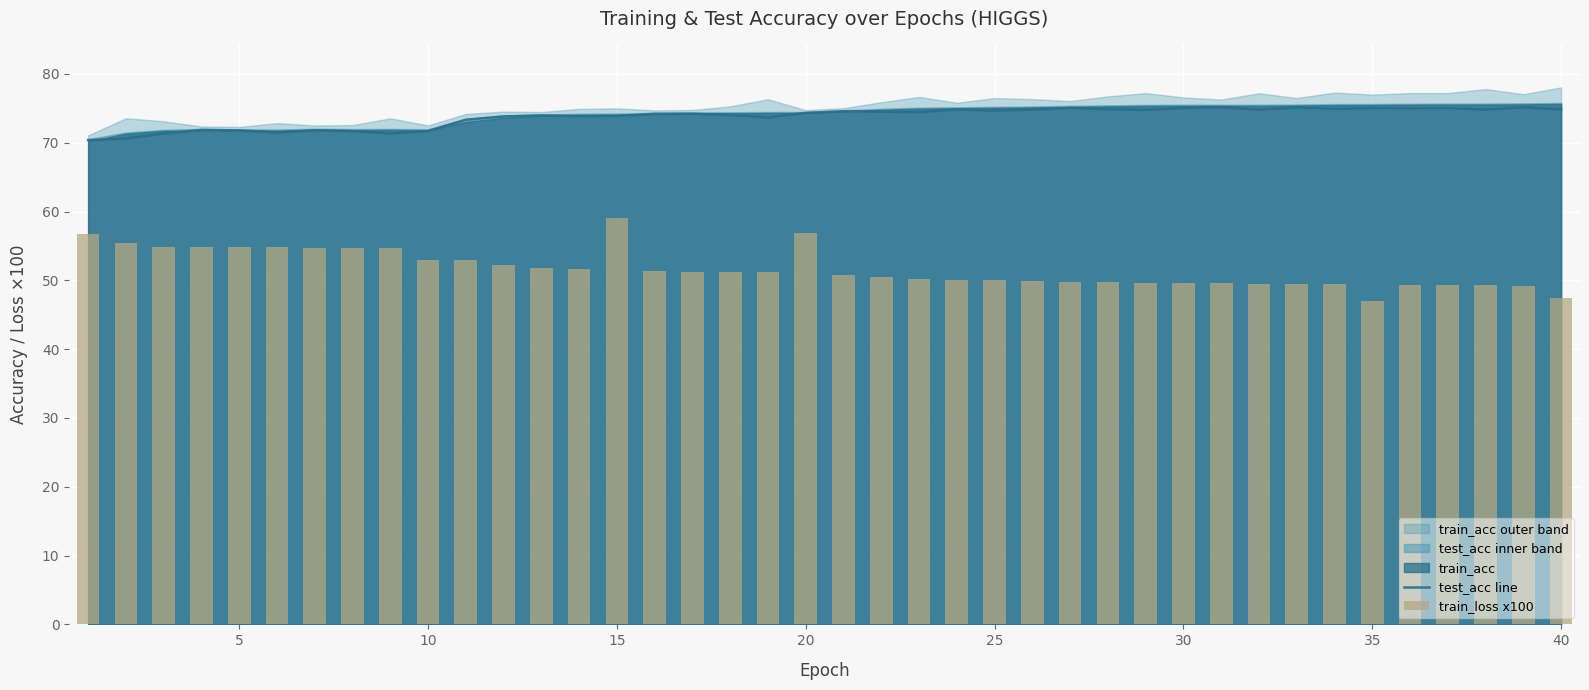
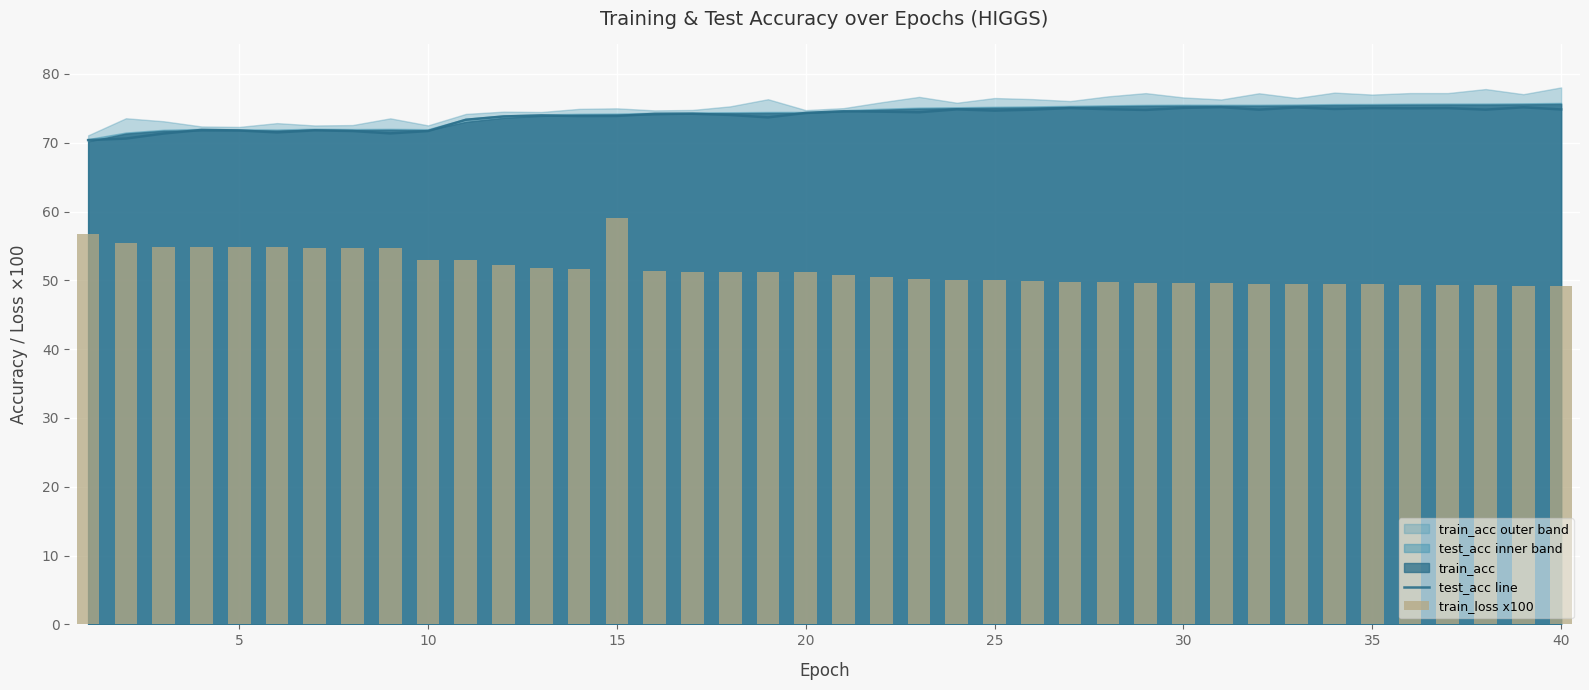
train_loss x100, 20: 57 -> 51
train_loss x100, 35: 47 -> 49
train_loss x100, 40: 47 -> 49
